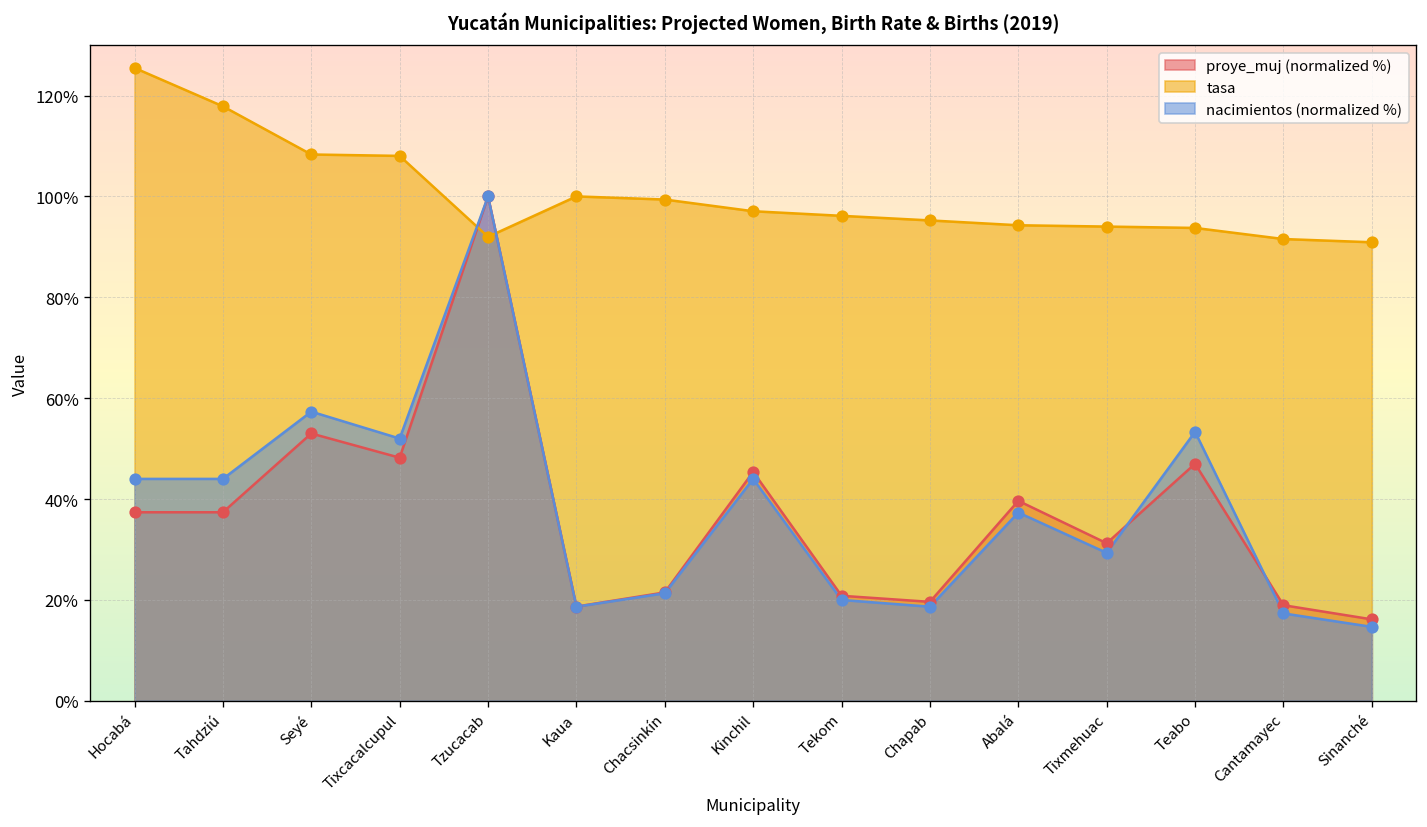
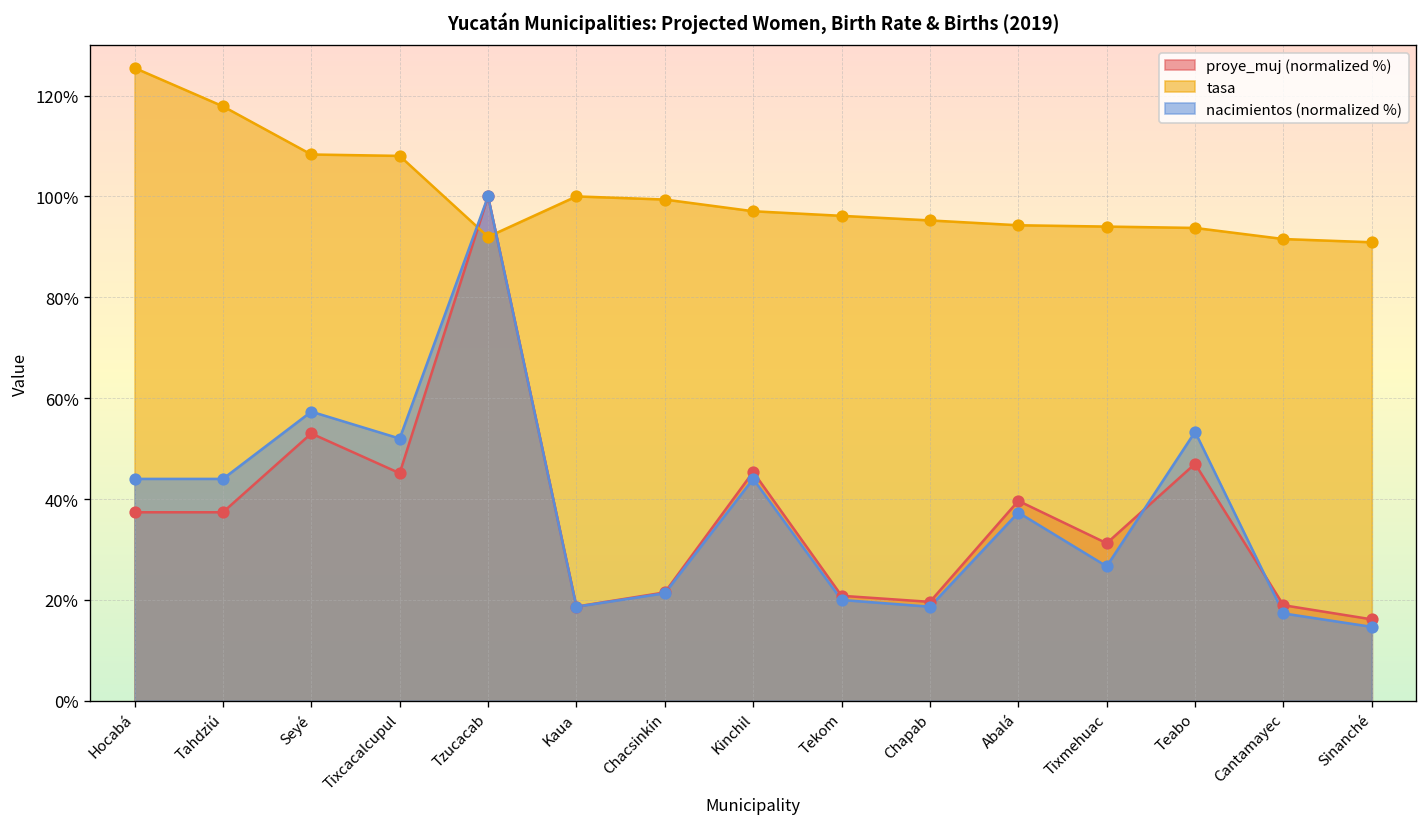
proye_muj (normalized %), Tixcacalcupul: 48% -> 45%
nacimientos (normalized %), Tixmehuac: 29% -> 27%
